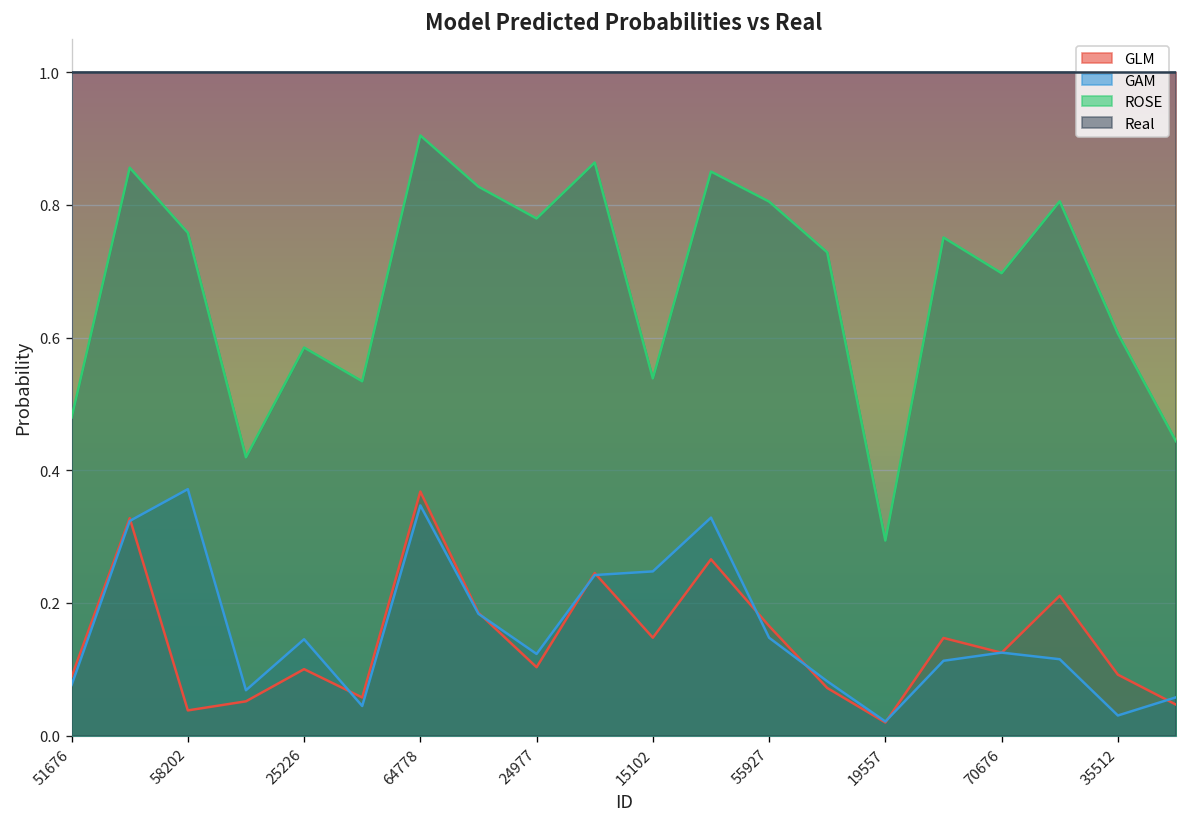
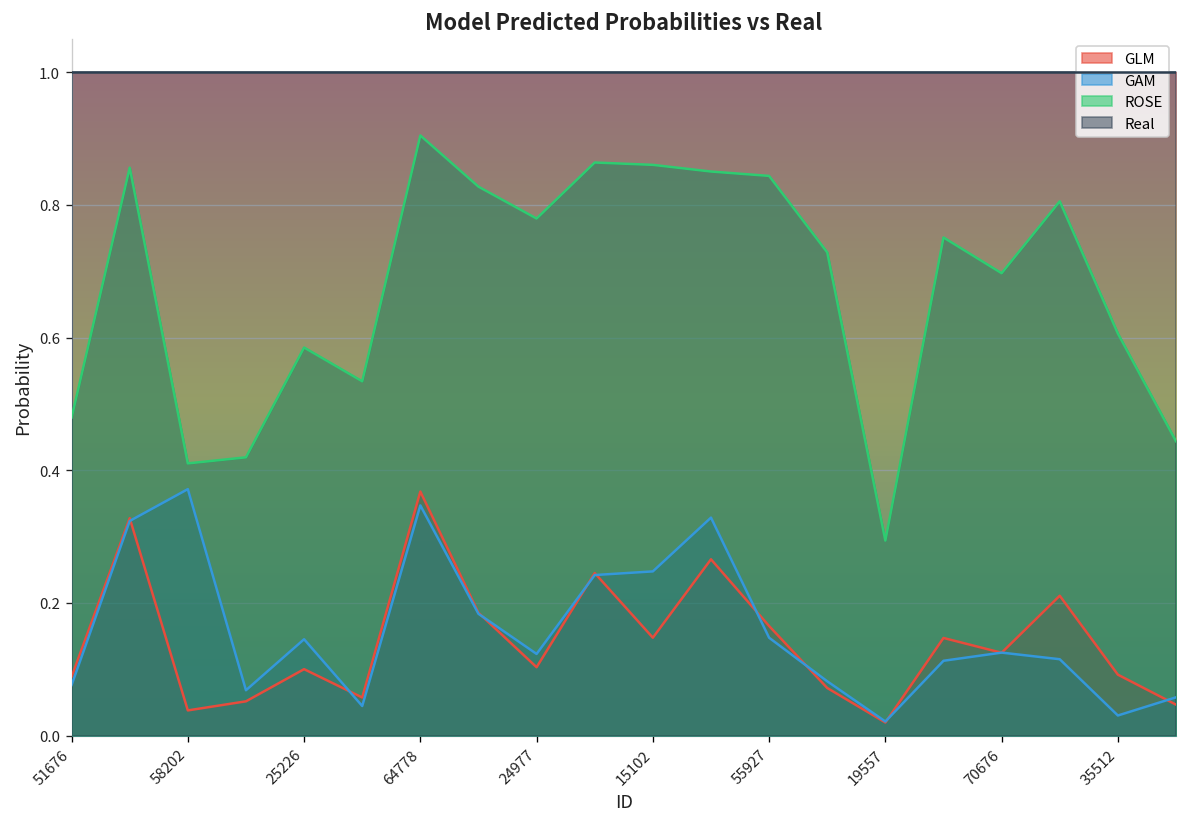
ROSE, 58202: 0.76 -> 0.41
ROSE, 15102: 0.54 -> 0.86
ROSE, 55927: 0.80 -> 0.84
